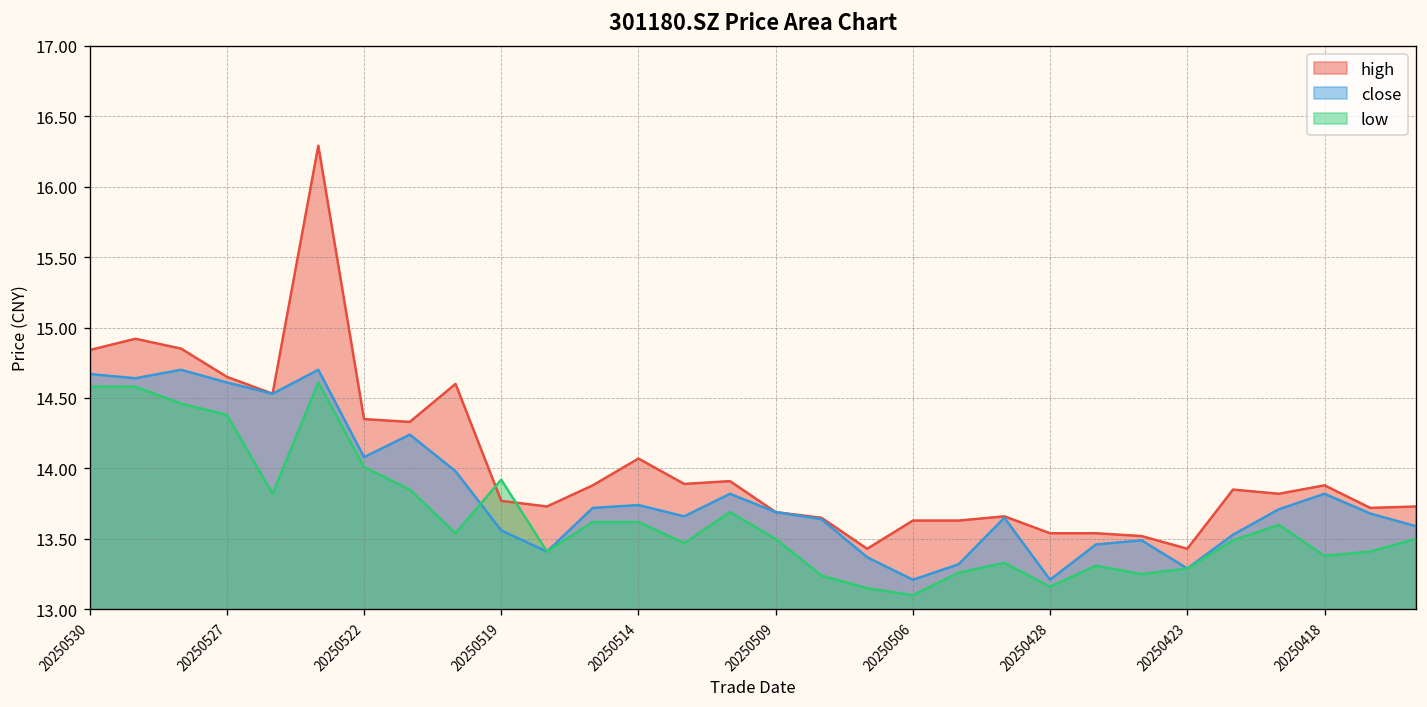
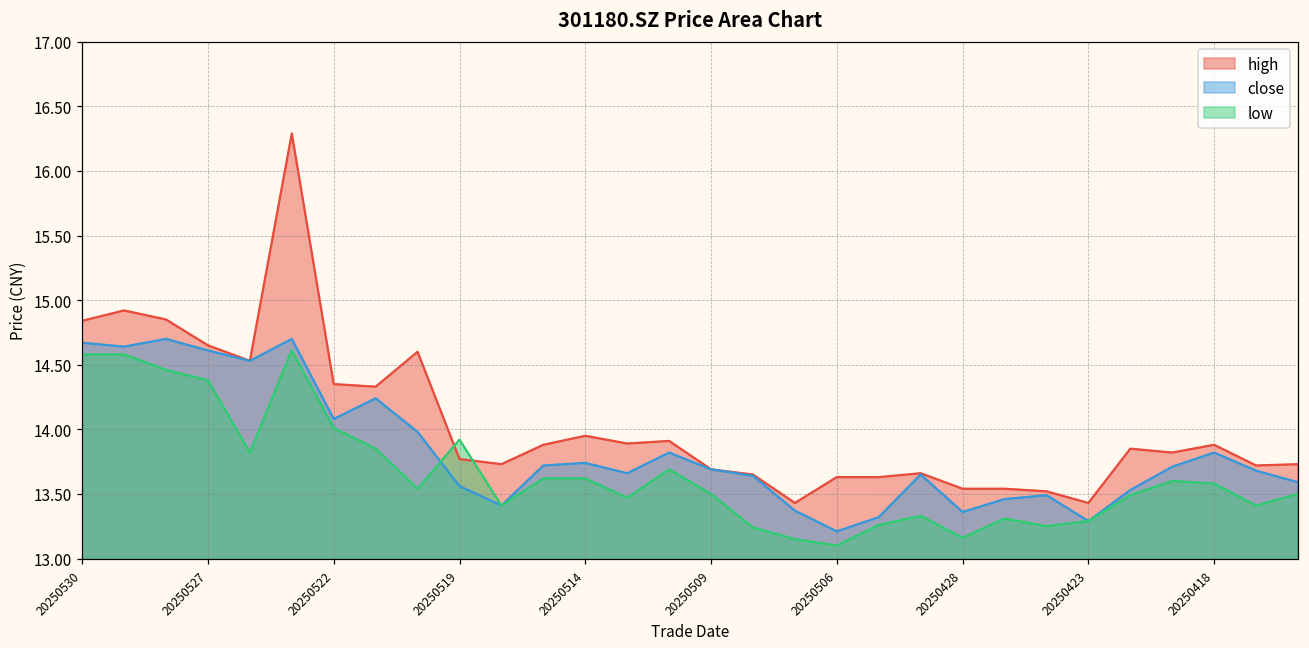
high, 20250514: 14.07 -> 13.95
close, 20250428: 13.21 -> 13.36
low, 20250418: 13.38 -> 13.58
